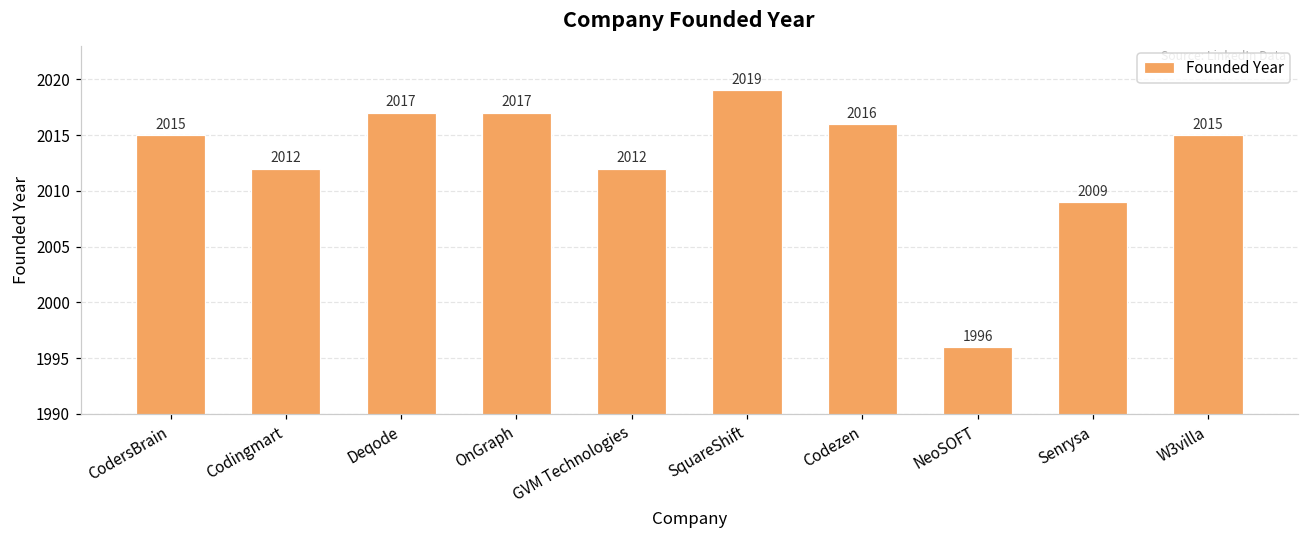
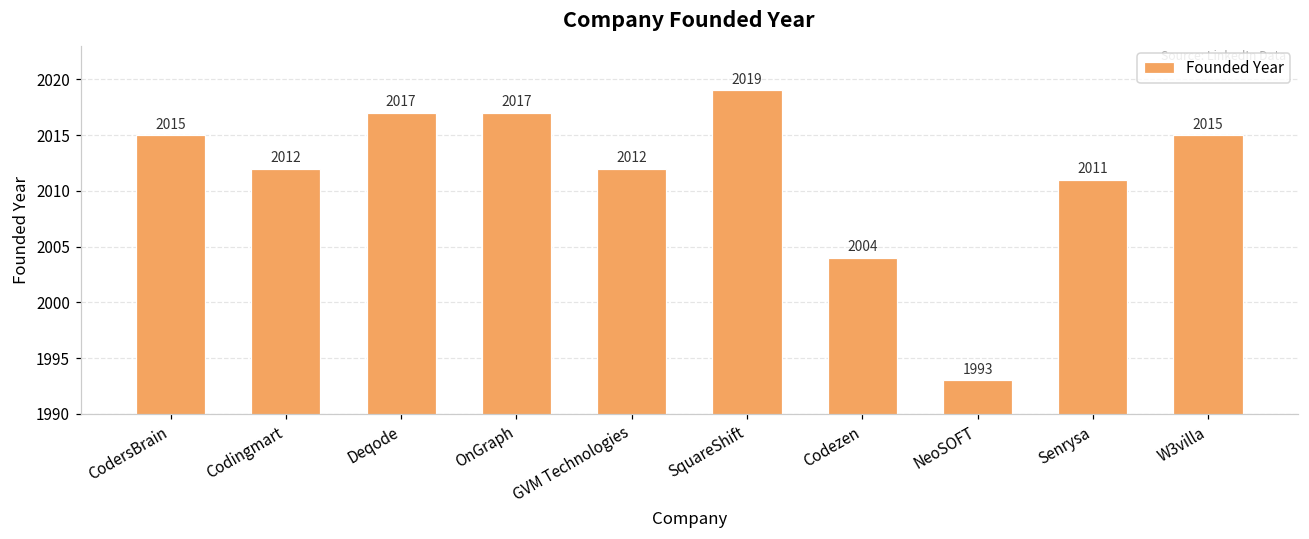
Codezen: 2016 -> 2004
NeoSOFT: 1996 -> 1993
Senrysa: 2009 -> 2011
